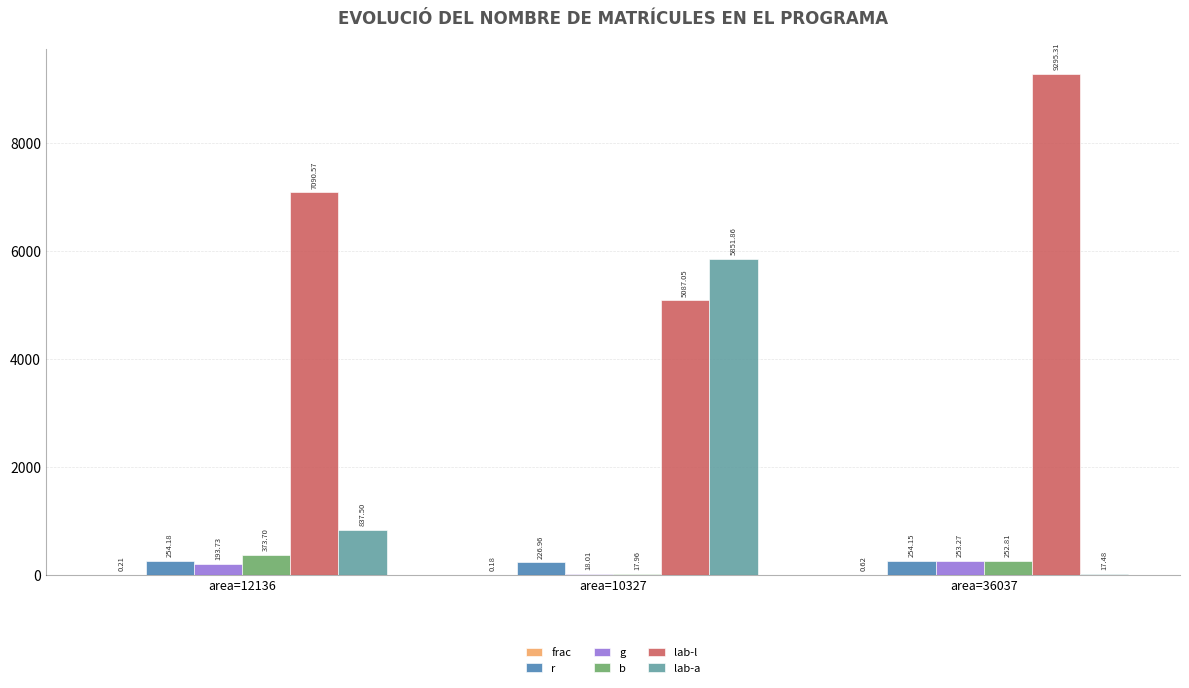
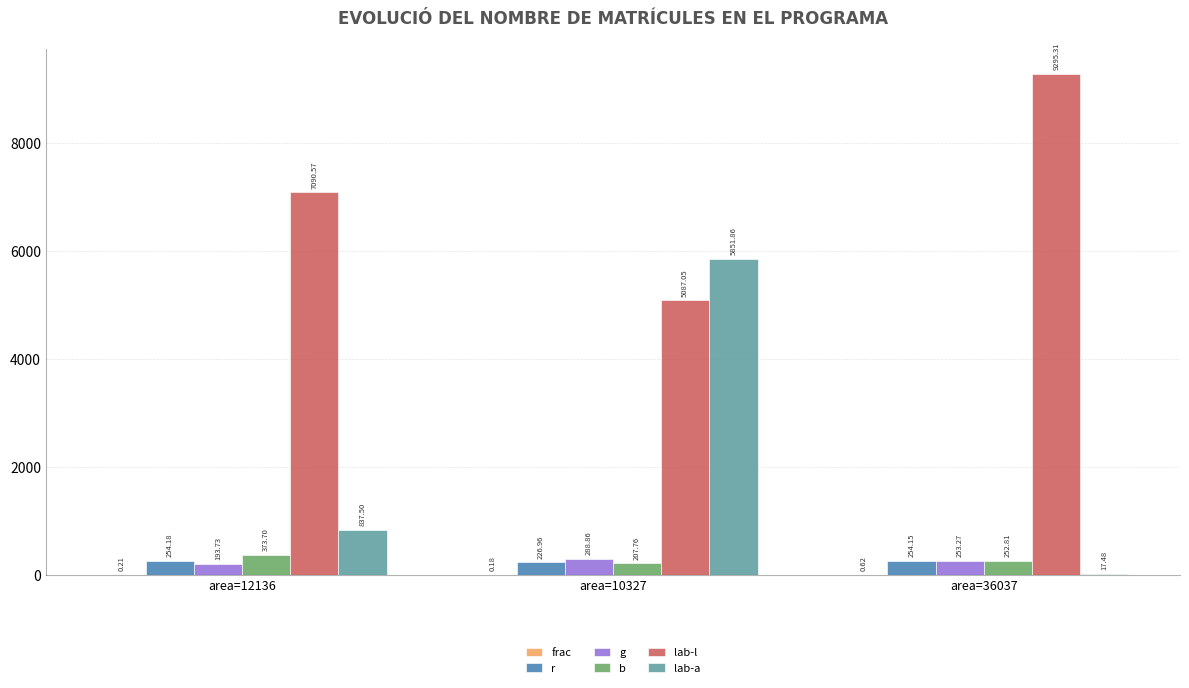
g, area=10327: 18.01 -> 288.86
b, area=10327: 17.96 -> 207.76
